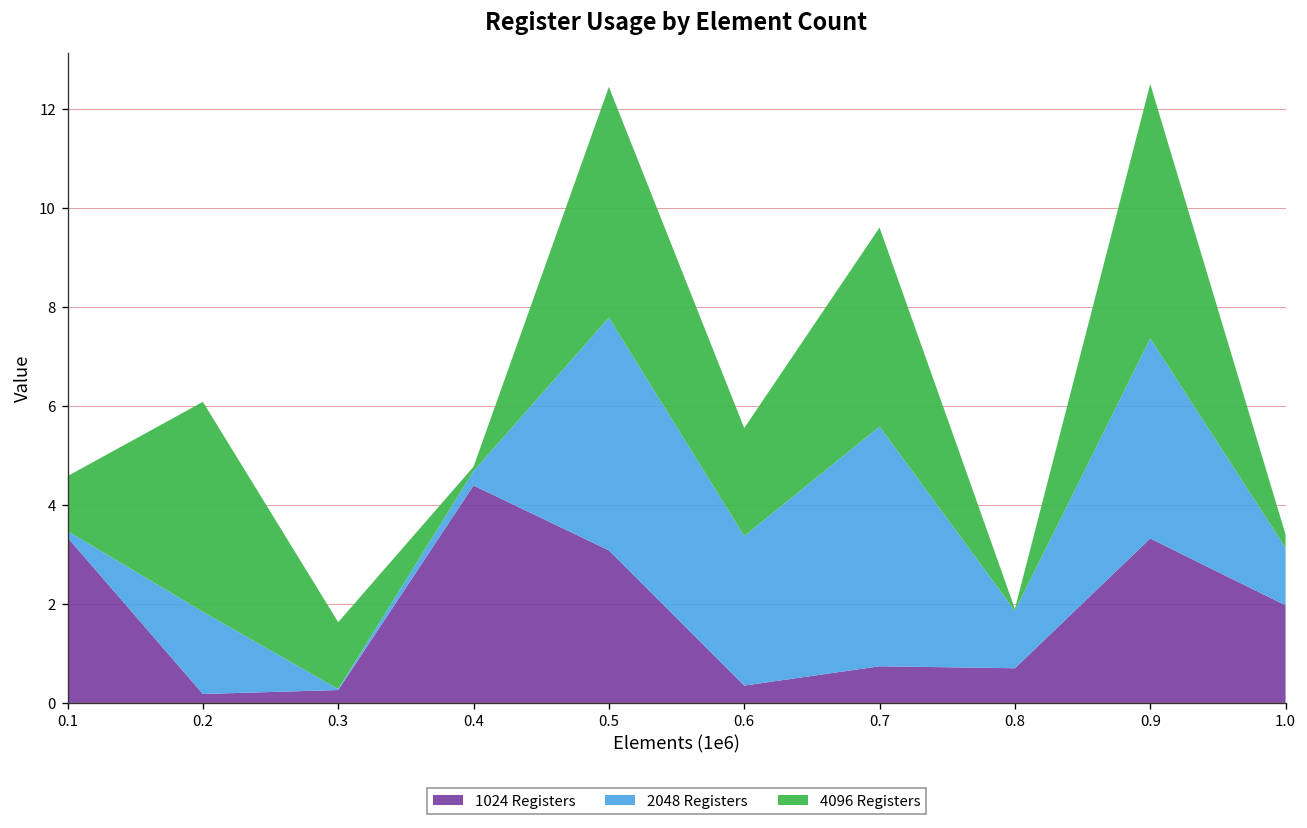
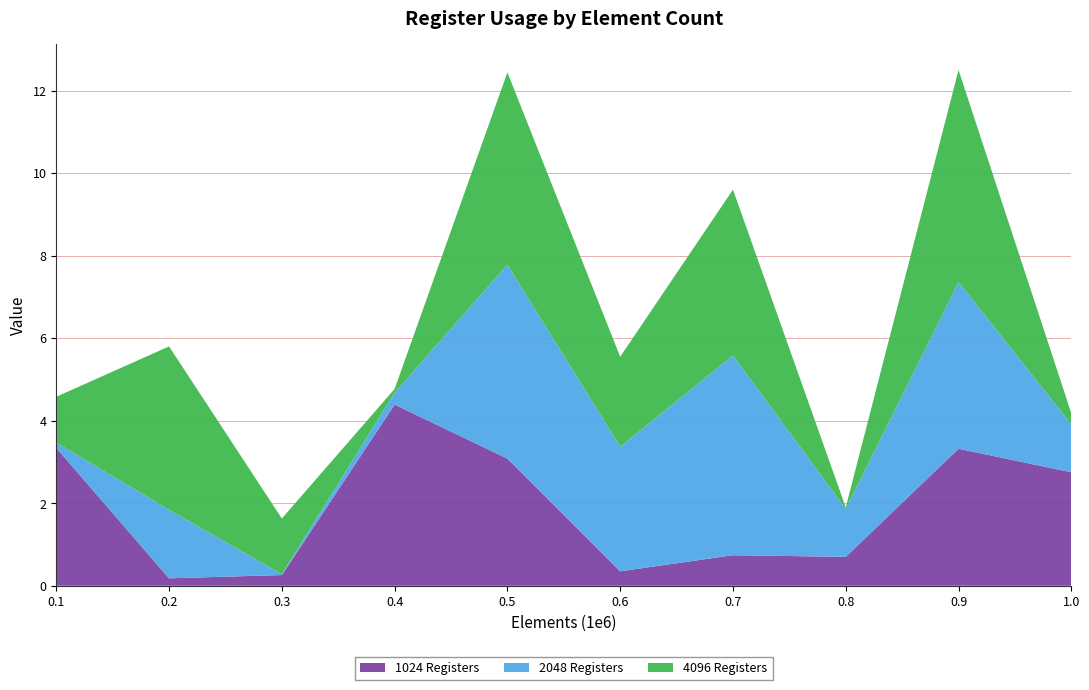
4096 Registers, 0.2: 4.2 -> 4.0
1024 Registers, 1.0: 2.0 -> 2.8
